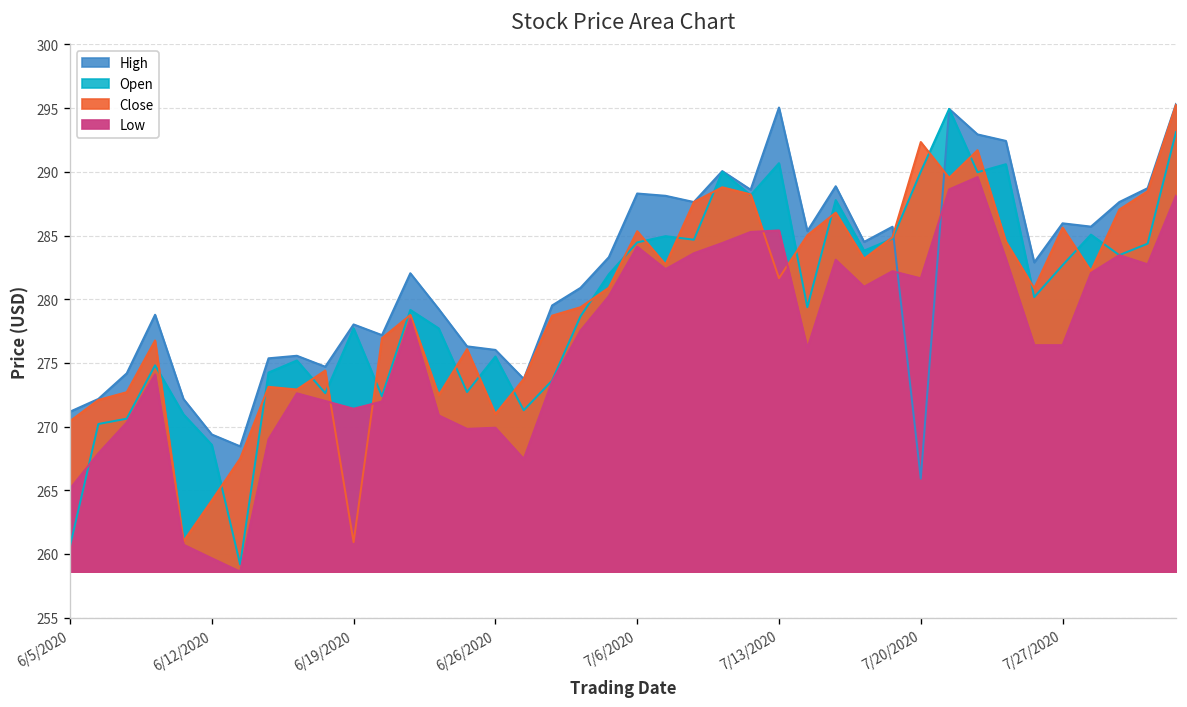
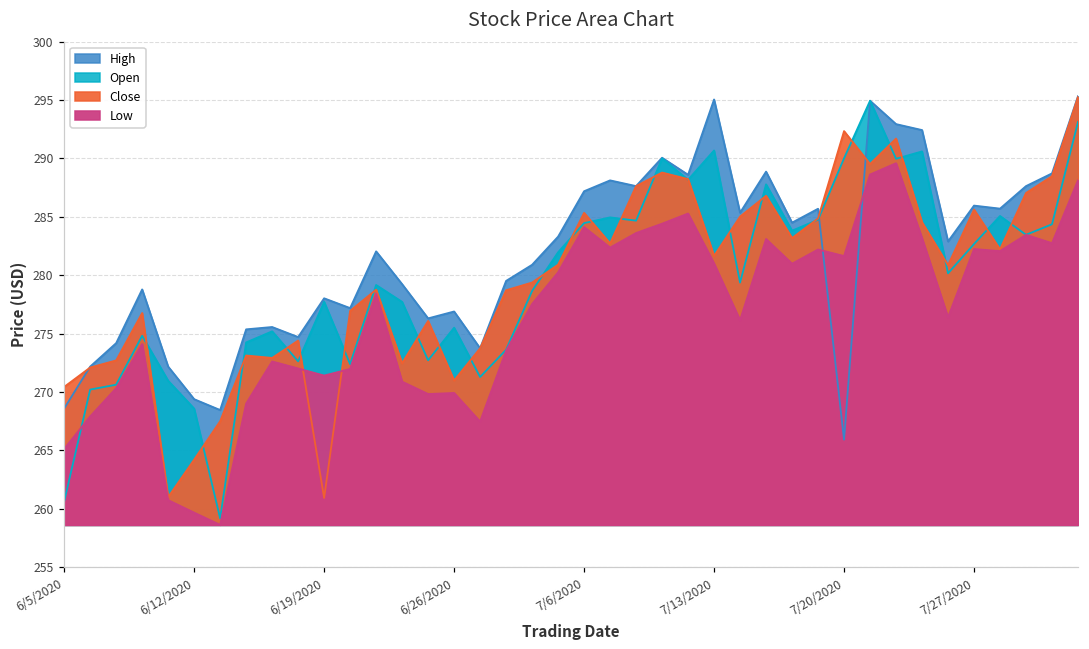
High, 6/5/2020: 271.2 -> 268.6
High, 6/26/2020: 276.0 -> 276.9
High, 7/6/2020: 288.3 -> 287.2
Low, 7/13/2020: 285.4 -> 281.0
Low, 7/27/2020: 276.4 -> 282.2
